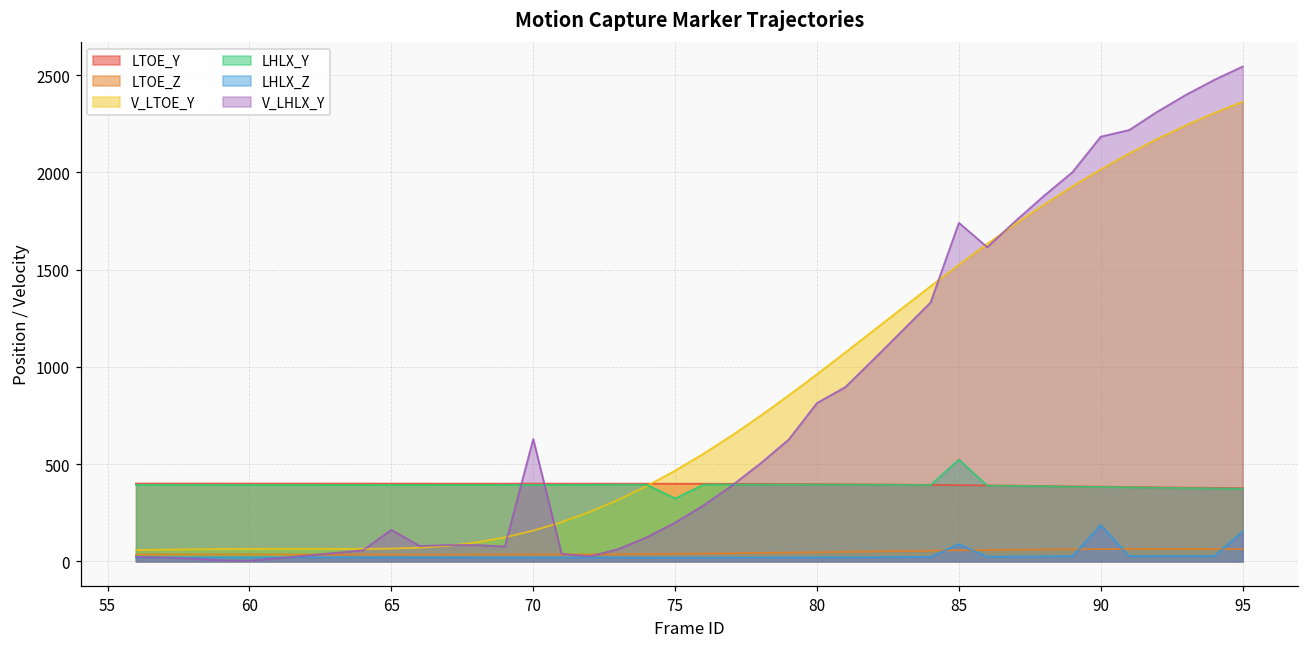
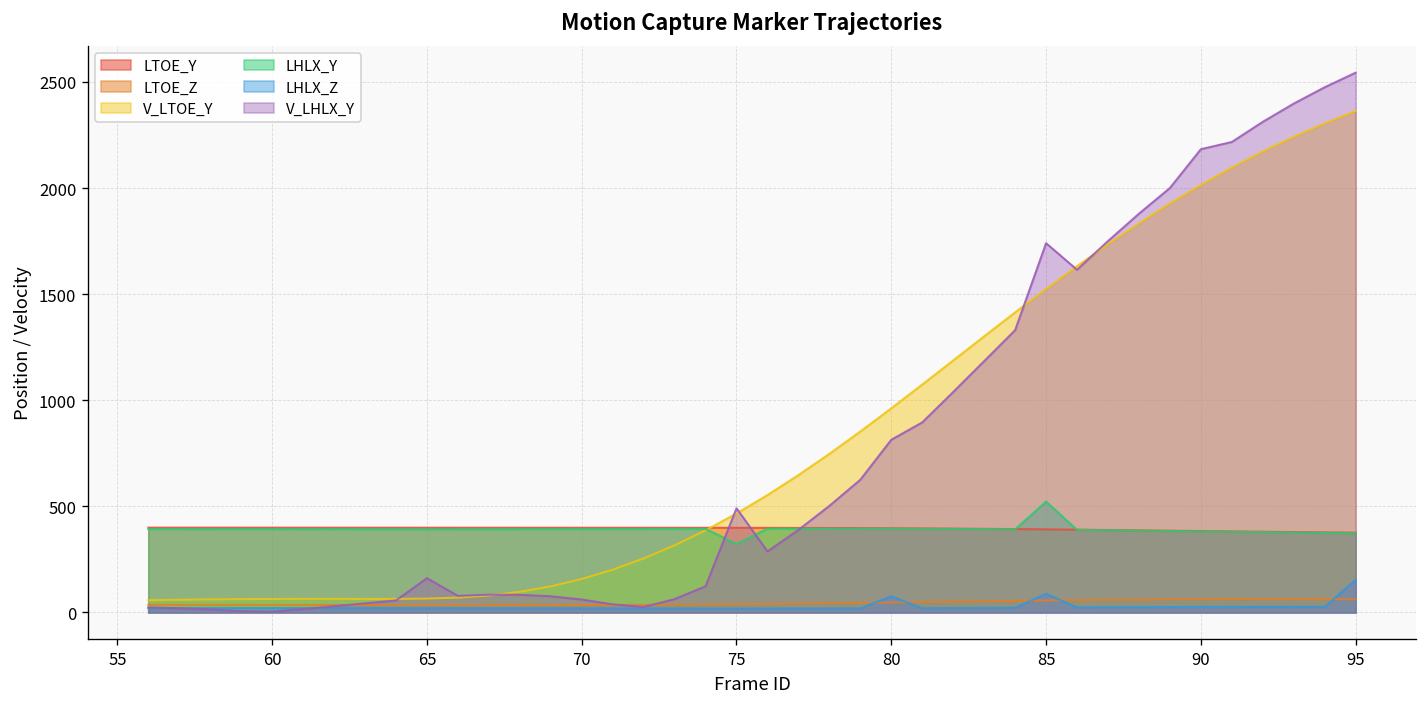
V_LHLX_Y, 70: 630 -> 60
V_LHLX_Y, 75: 200 -> 490
LHLX_Z, 80: 20 -> 80
LHLX_Z, 90: 190 -> 30
